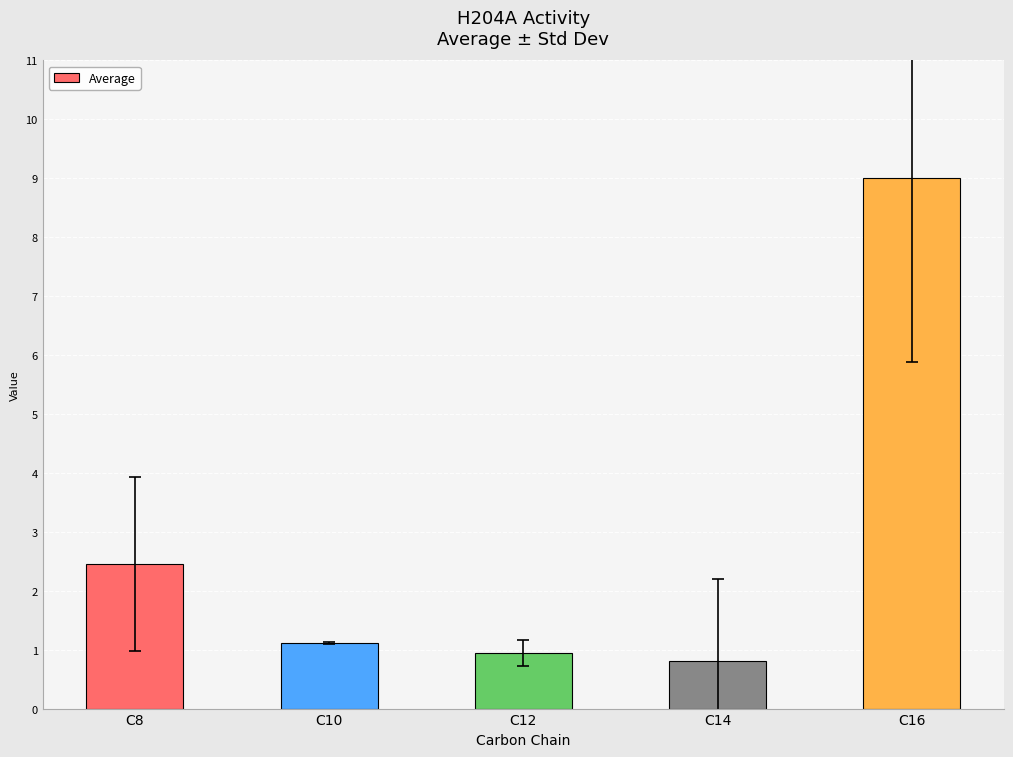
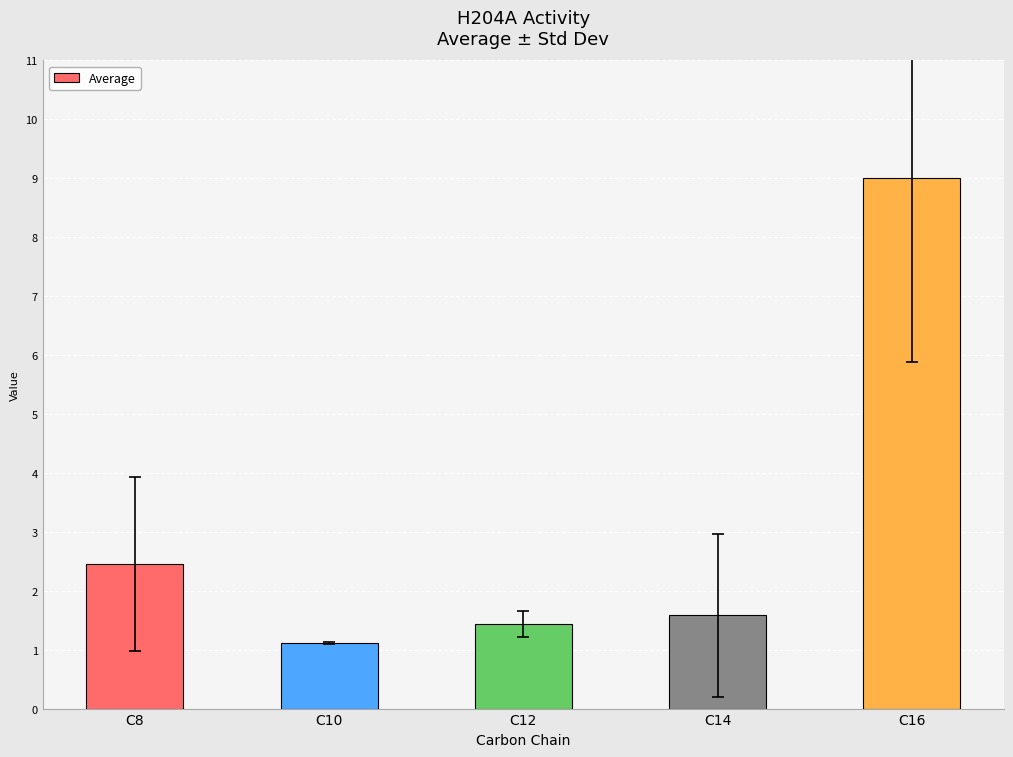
Average, C12: 0.9 -> 1.4
Average, C14: 0.8 -> 1.6
